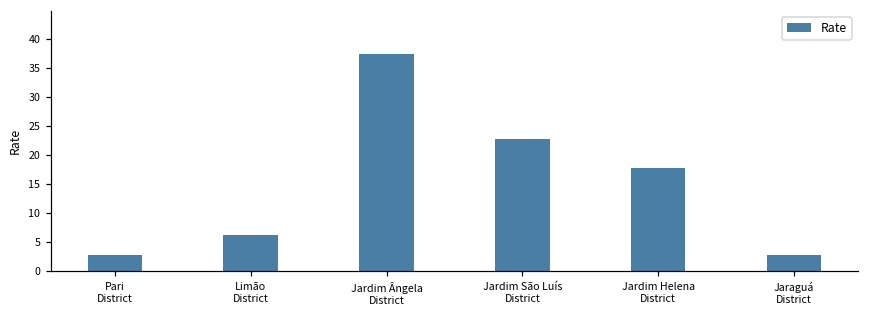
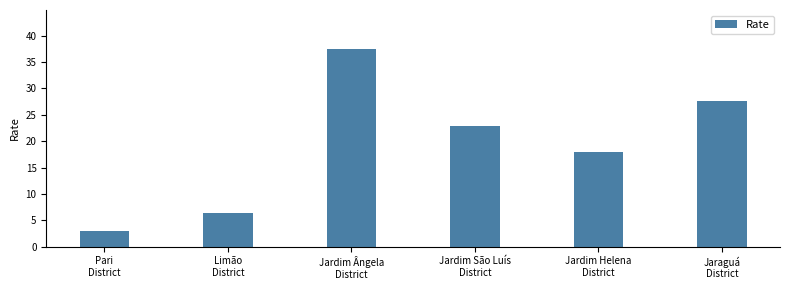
Jaraguá District: 3 -> 28
